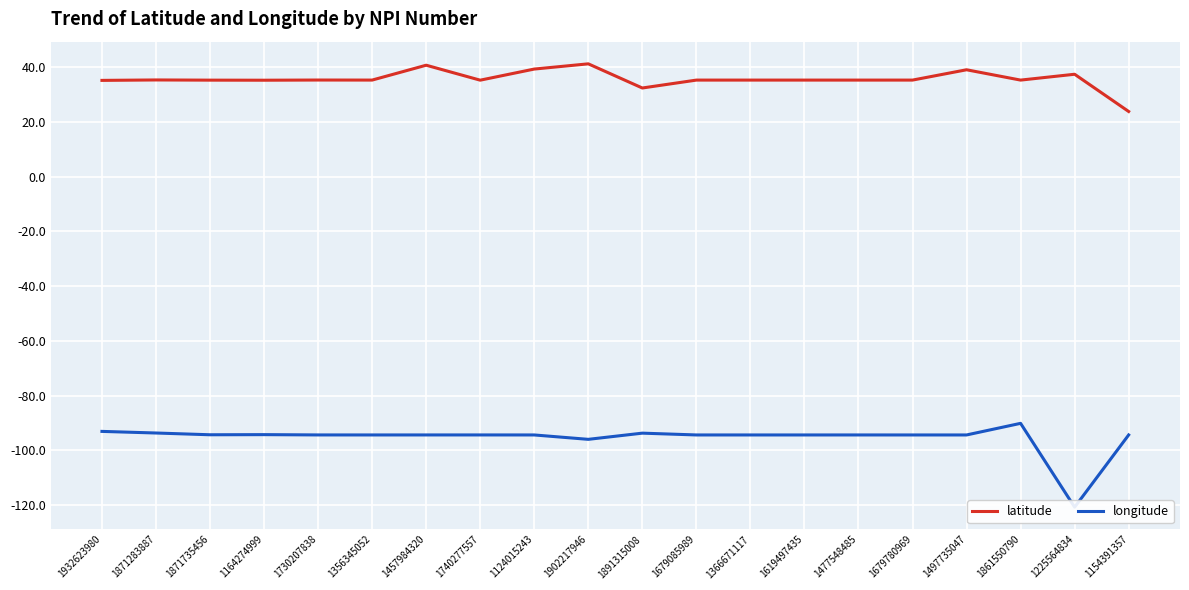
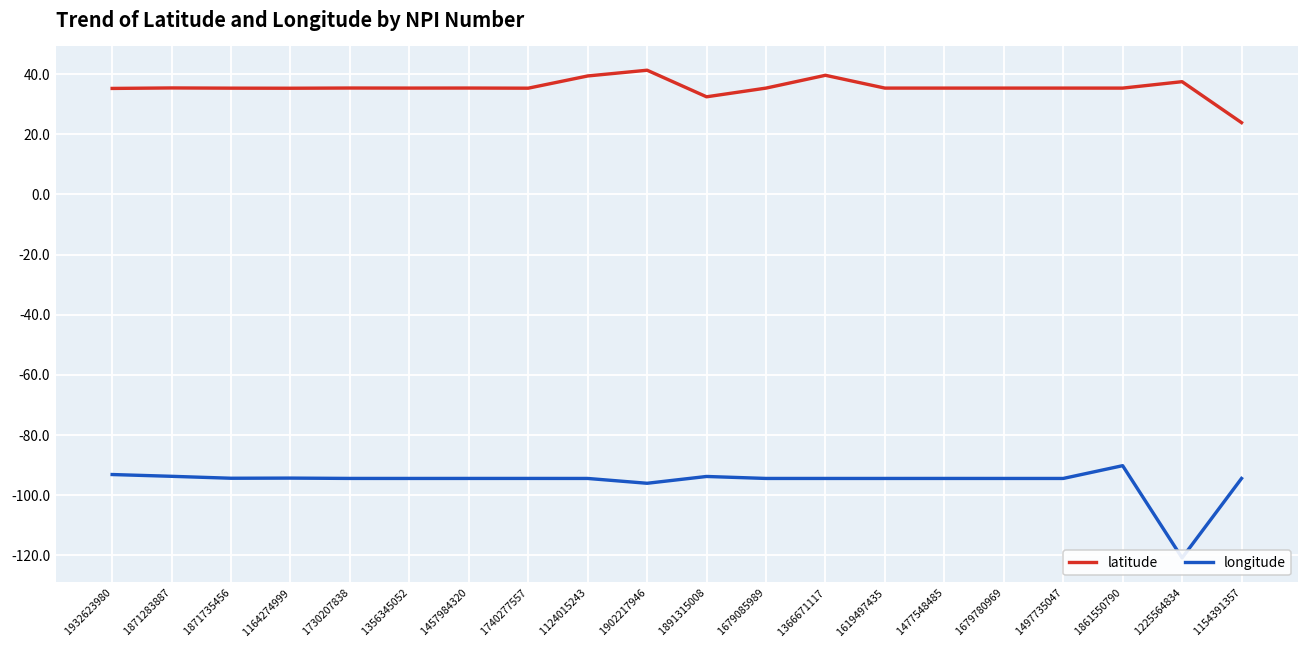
latitude, 1457984320: 41 -> 35
latitude, 1366671117: 35 -> 40
latitude, 1497735047: 39 -> 35
